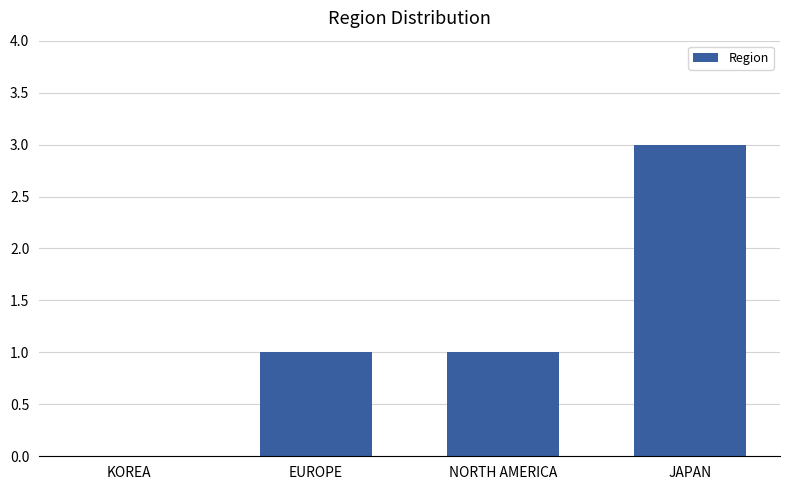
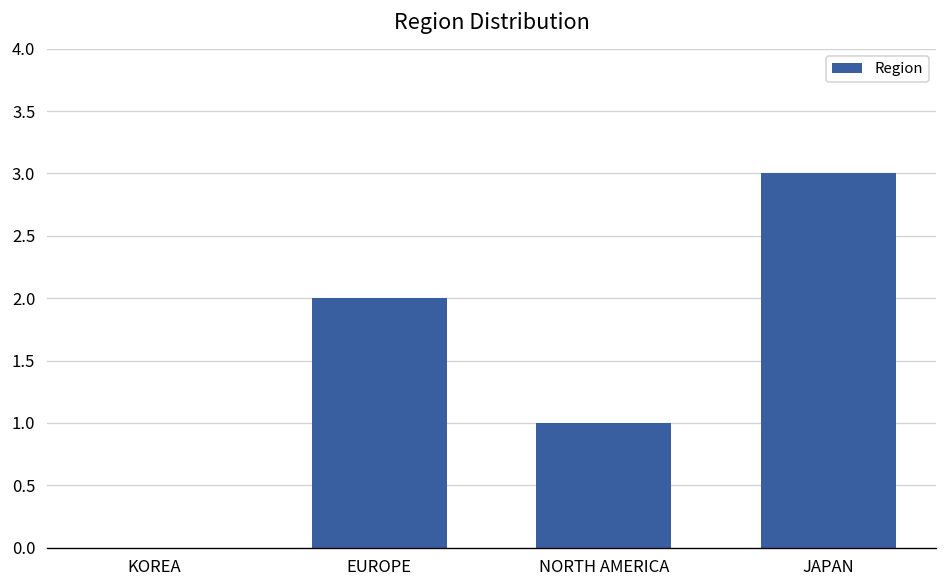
EUROPE: 1 -> 2
